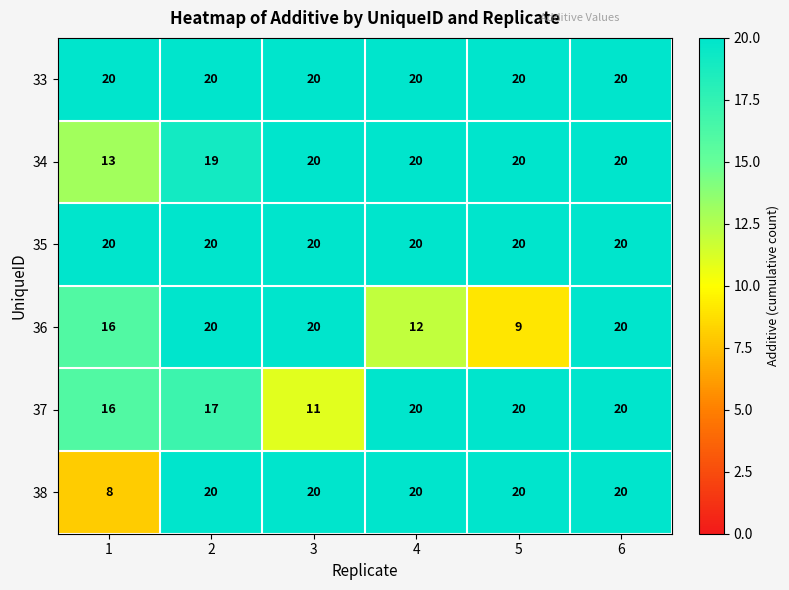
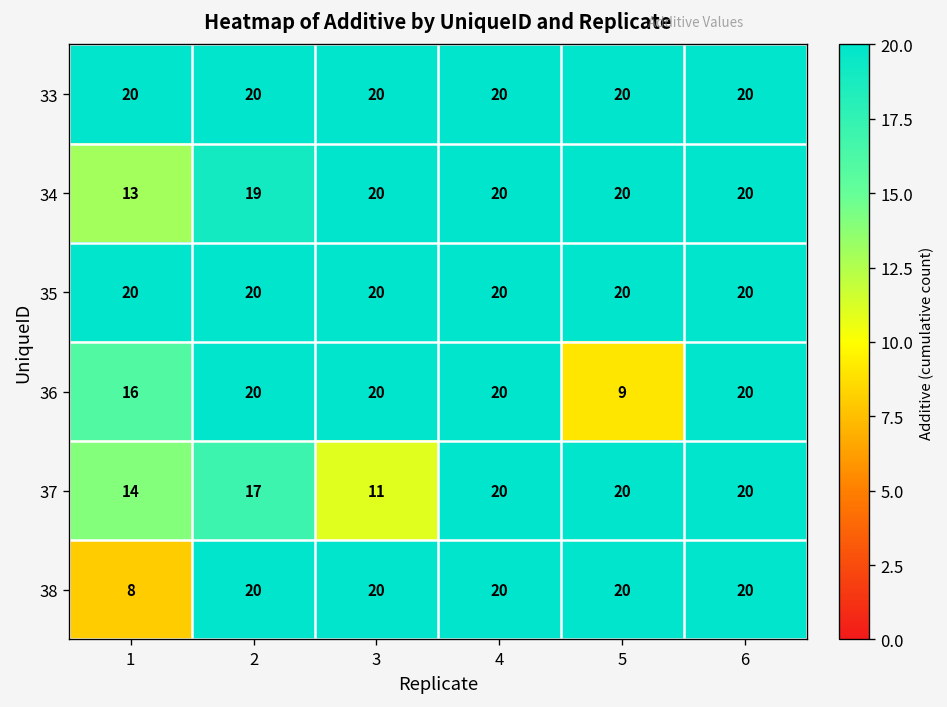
36, 4: 12 -> 20
37, 1: 16 -> 14
